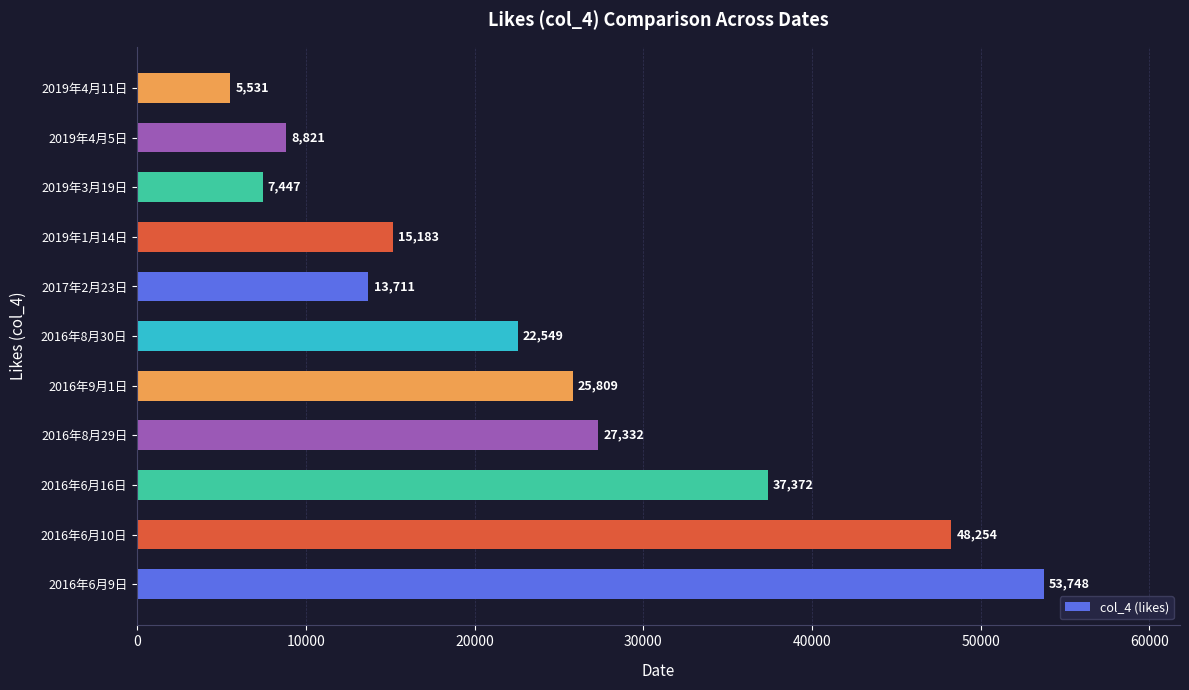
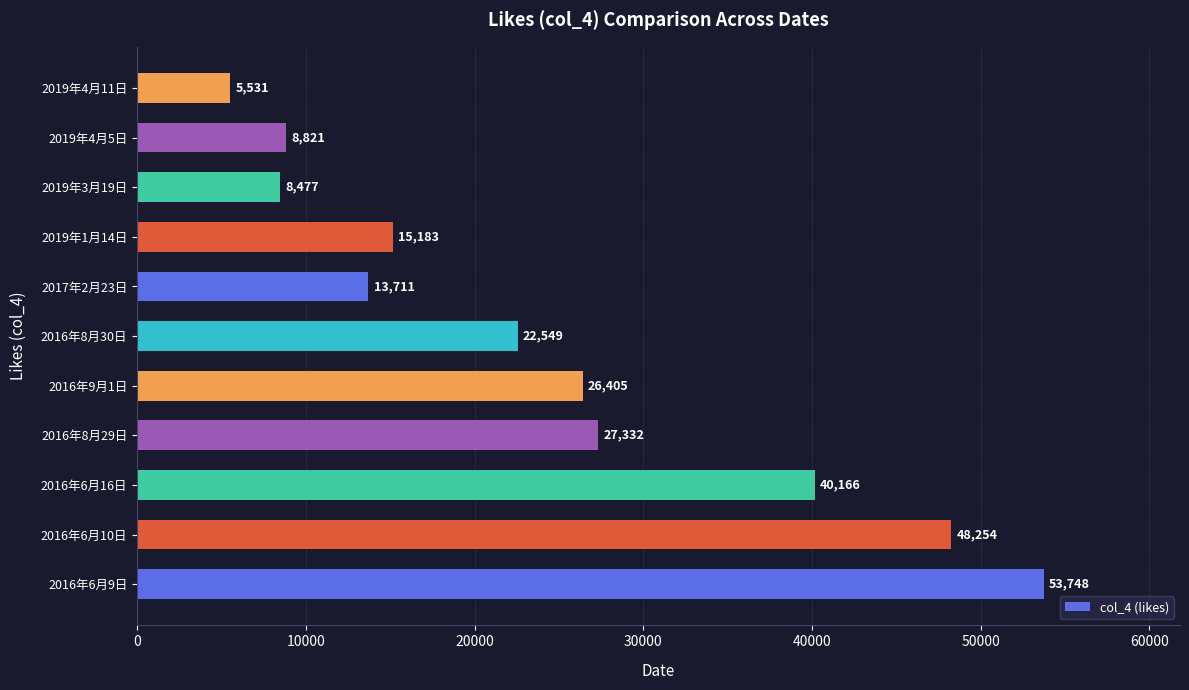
2019年3月19日: 7,447 -> 8,477
2016年9月1日: 25,809 -> 26,405
2016年6月16日: 37,372 -> 40,166
